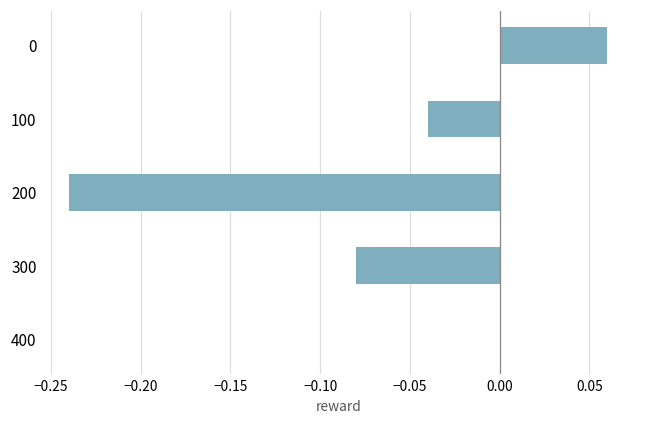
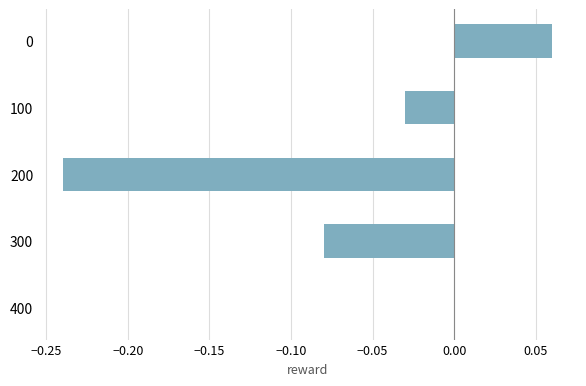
100: -0.04 -> -0.03
